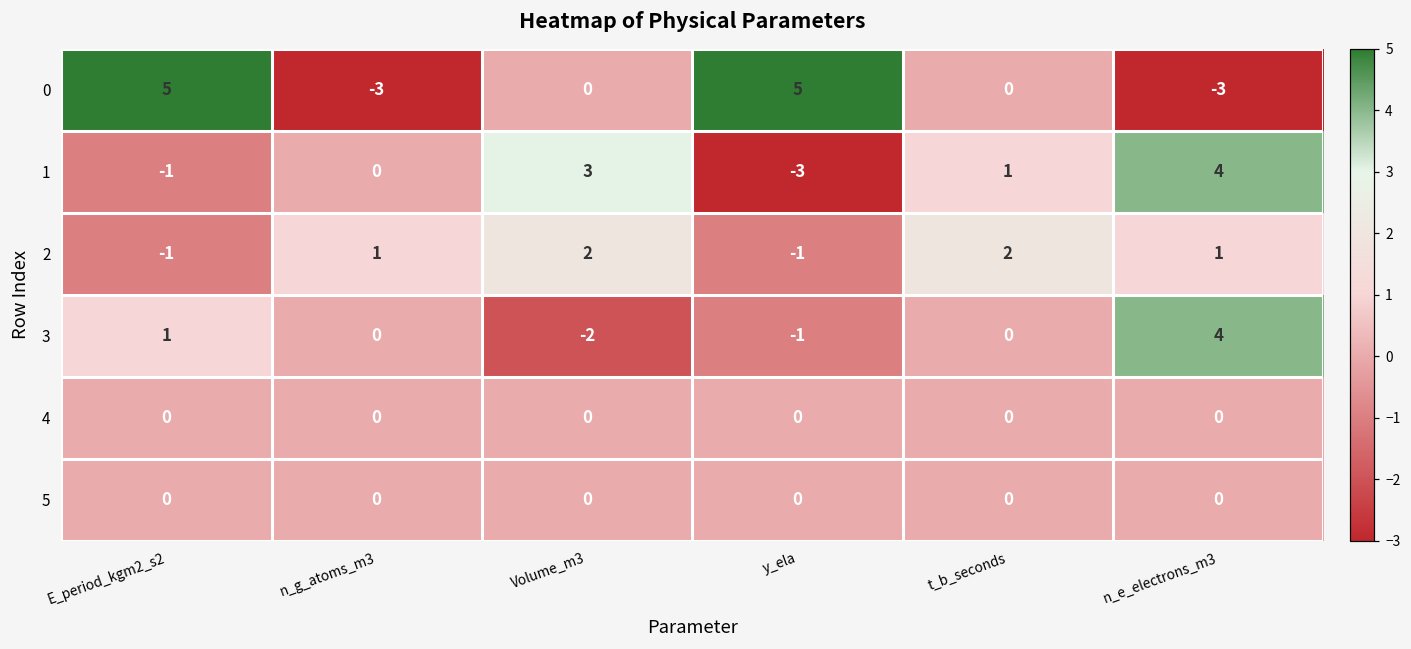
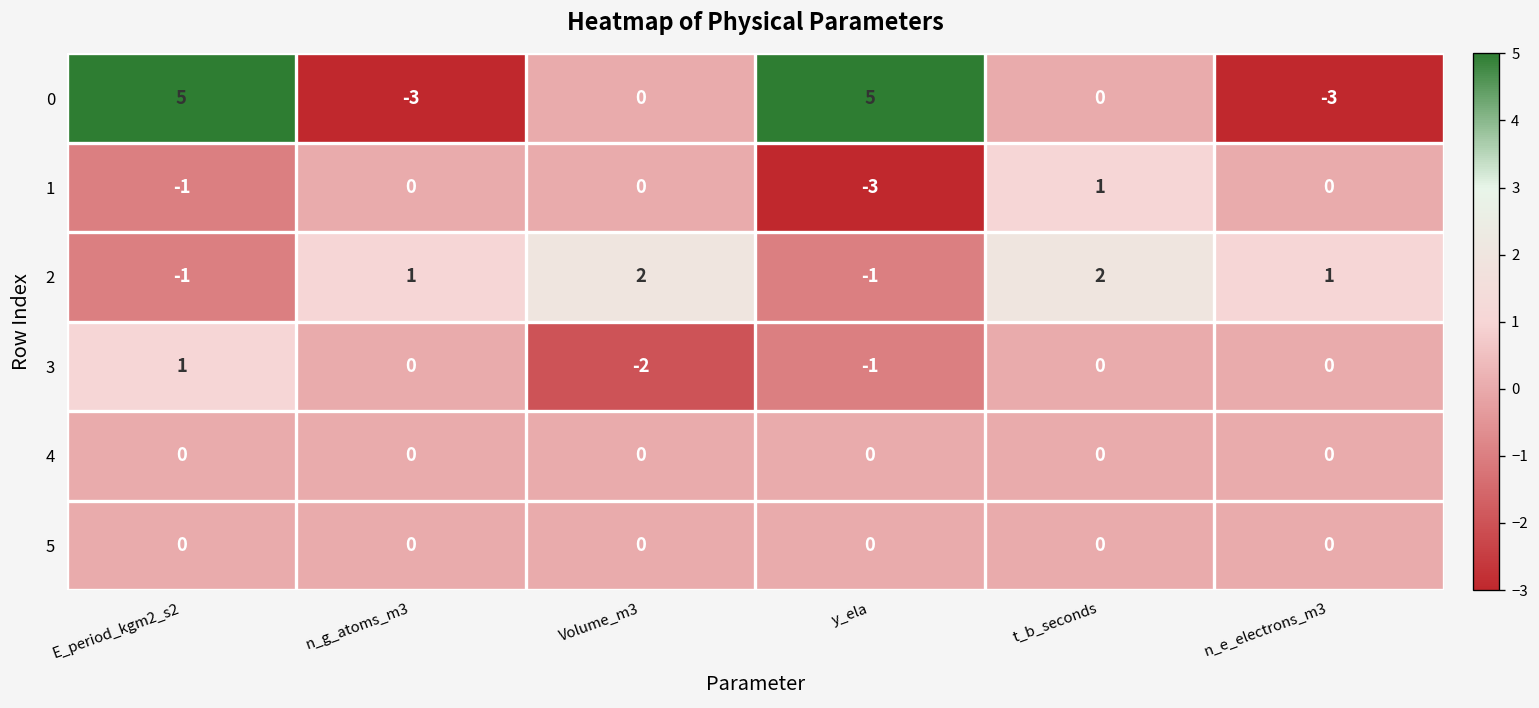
1, Volume_m3: 3 -> 0
1, n_e_electrons_m3: 4 -> 0
3, n_e_electrons_m3: 4 -> 0
